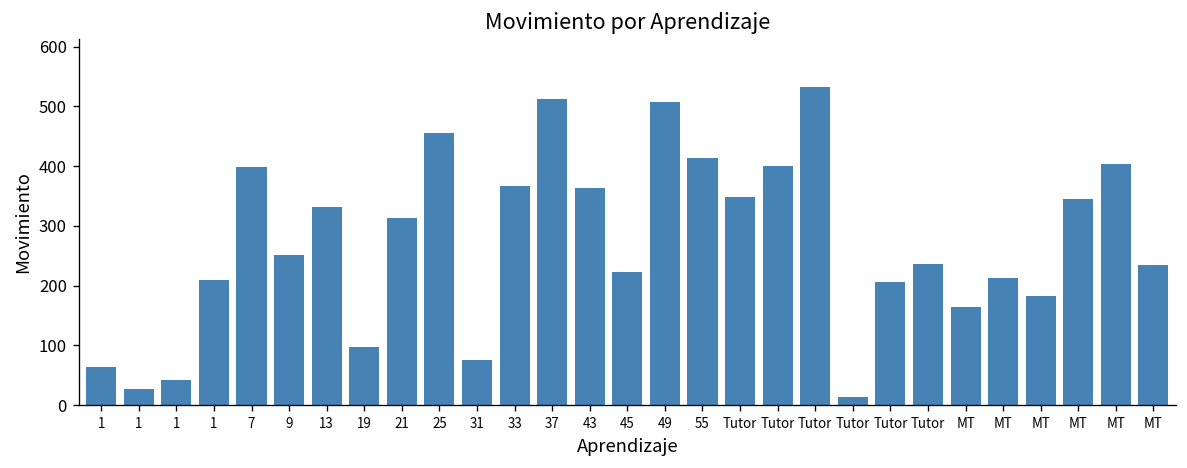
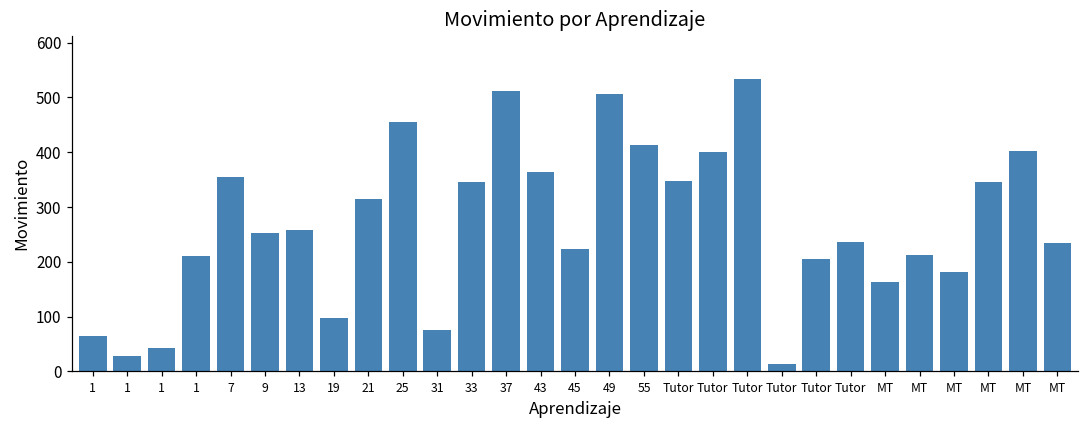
7: 400 -> 360
13: 330 -> 260
33: 370 -> 350
